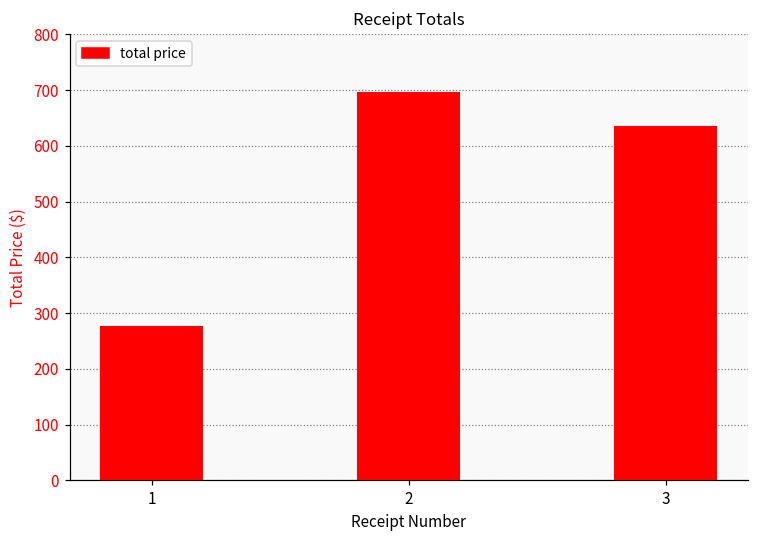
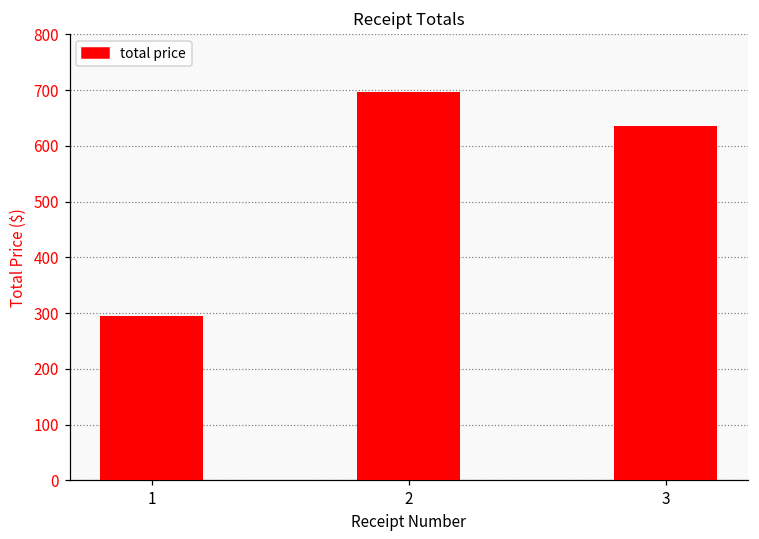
1: 280 -> 290
